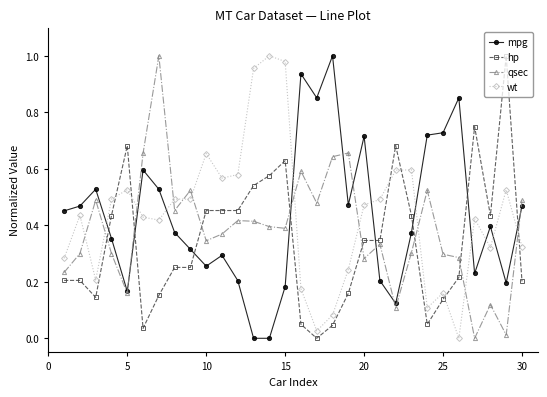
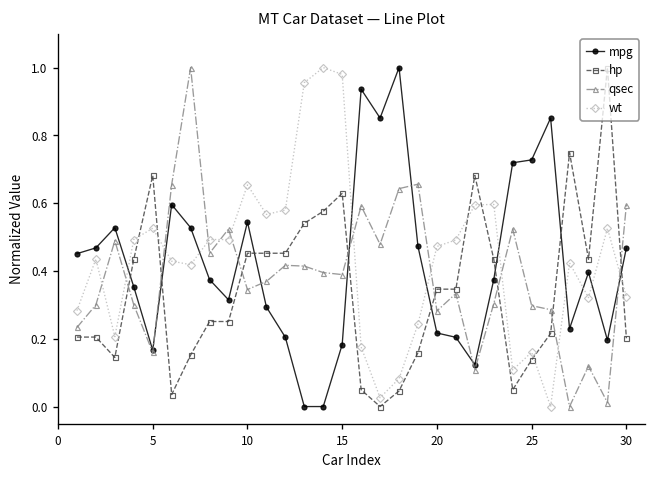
mpg, 10: 0.26 -> 0.54
mpg, 20: 0.71 -> 0.22
qsec, 30: 0.49 -> 0.60
